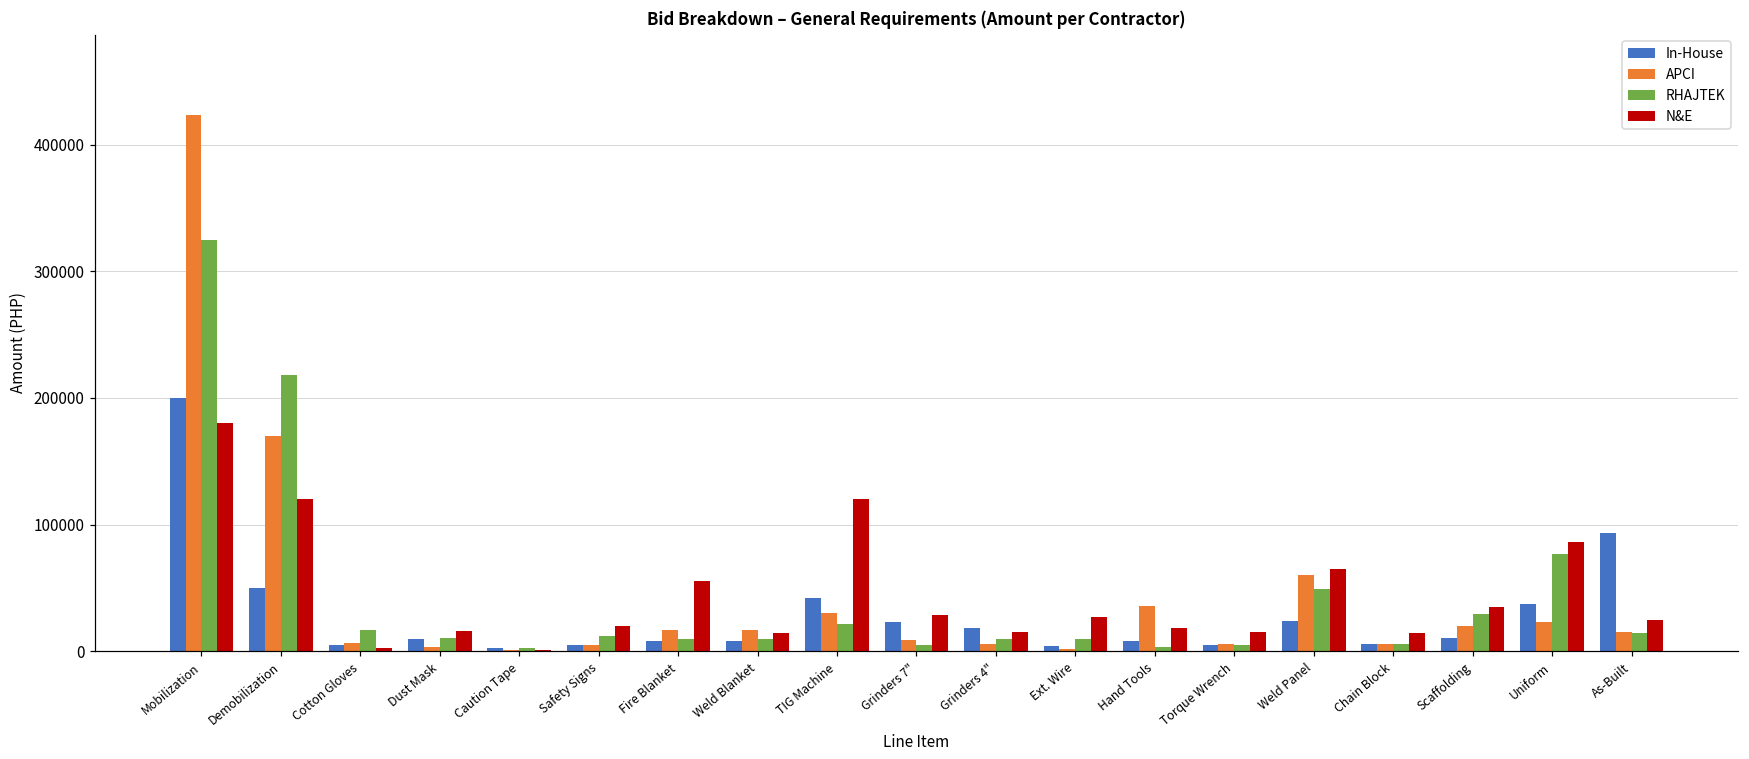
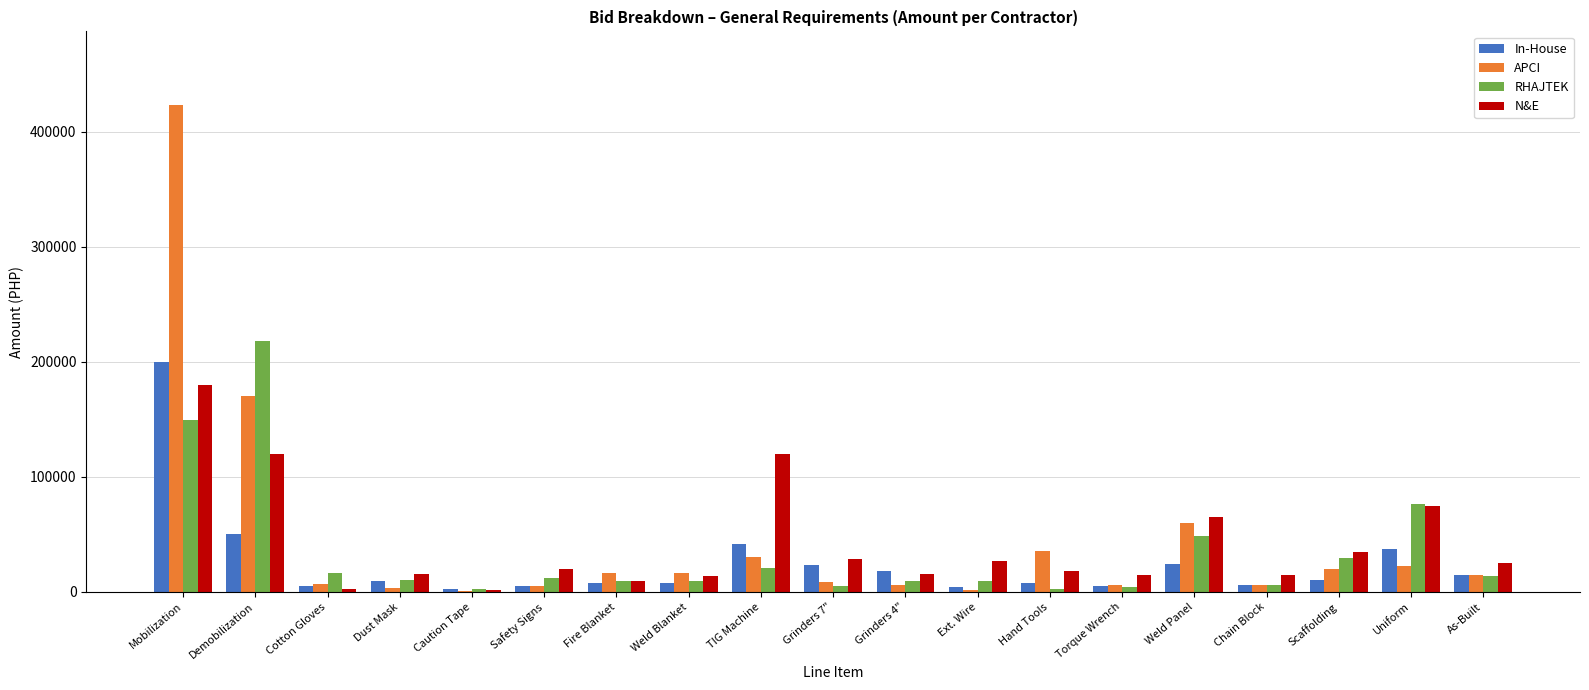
RHAJTEK, Mobilization: 325000 -> 150000
N&E, Fire Blanket: 56000 -> 9000
N&E, Uniform: 86000 -> 75000
In-House, As-Built: 93000 -> 15000
